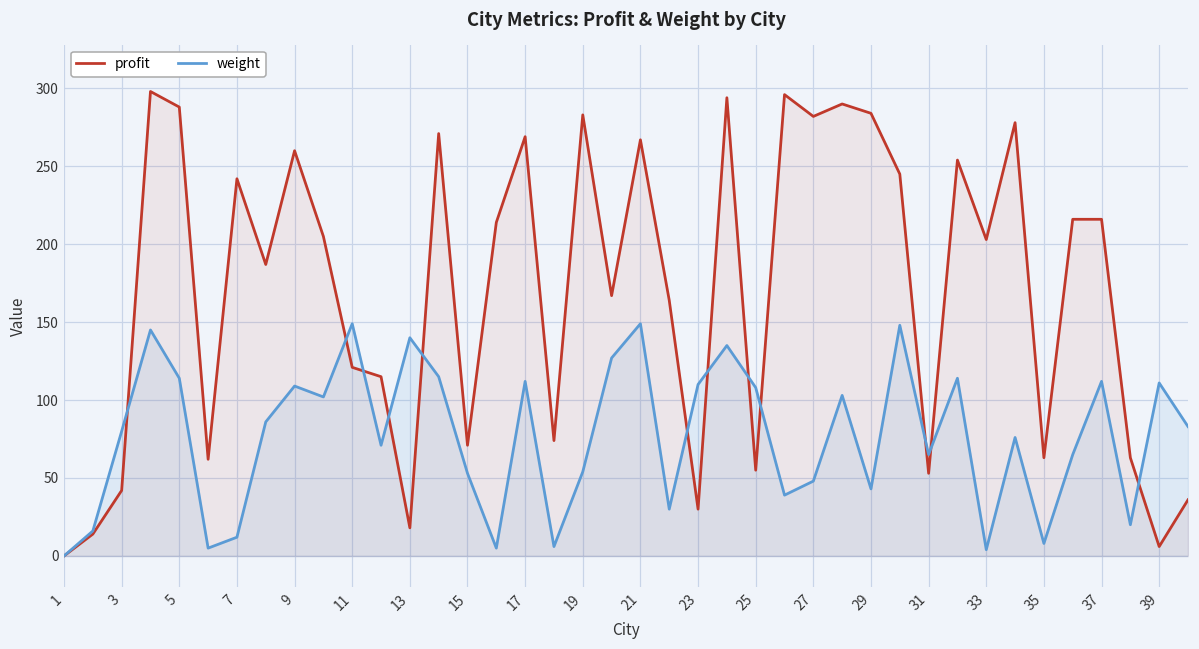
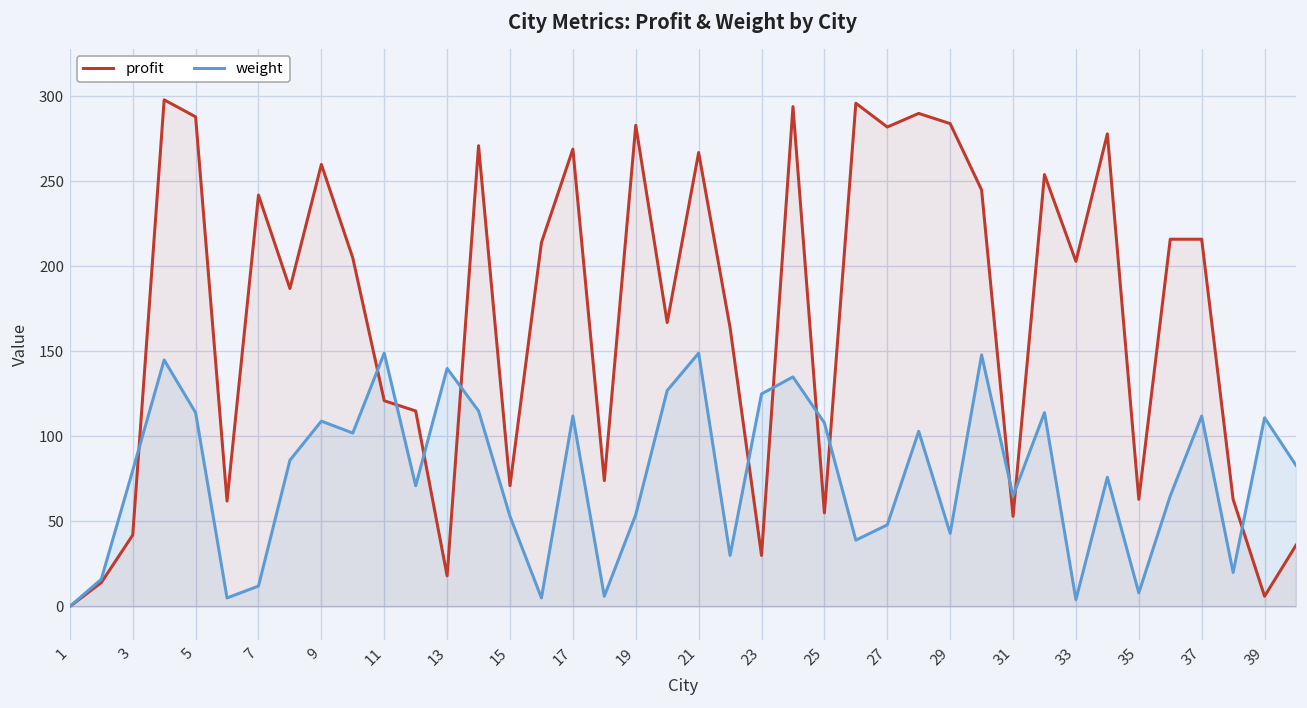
weight, 23: 110 -> 125
